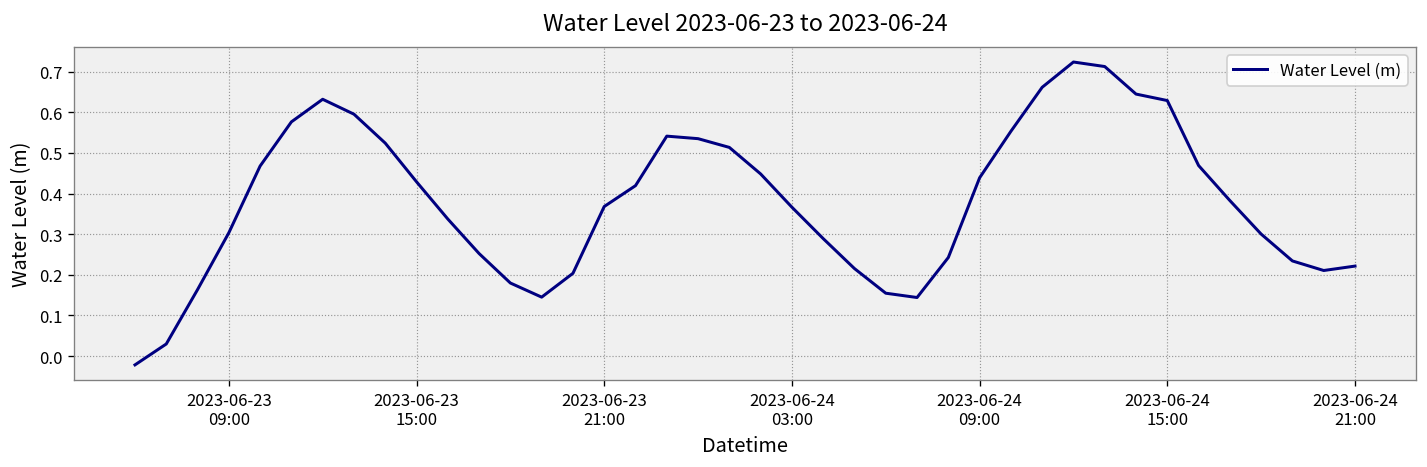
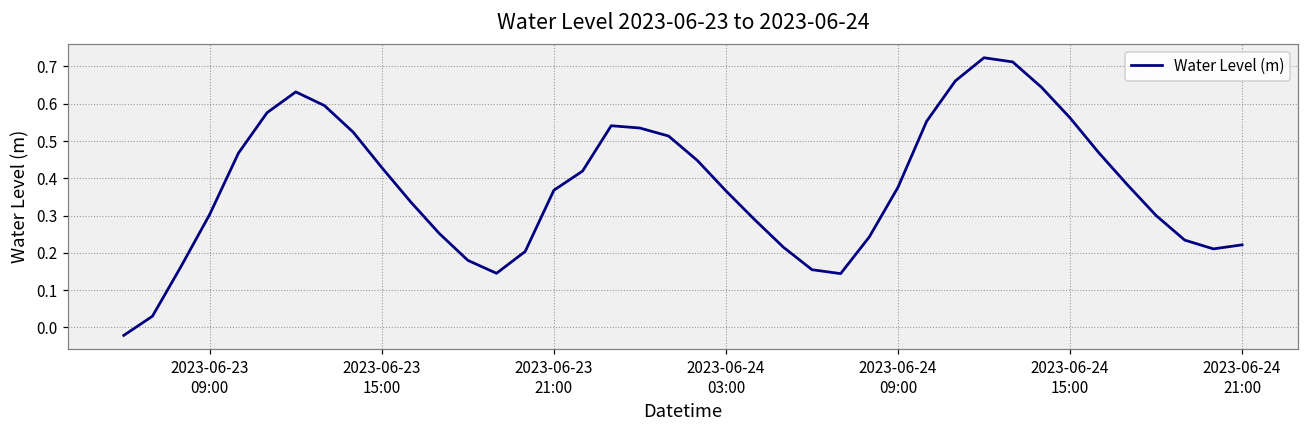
2023-06-24 09:00: 0.44 -> 0.38
2023-06-24 15:00: 0.63 -> 0.56
